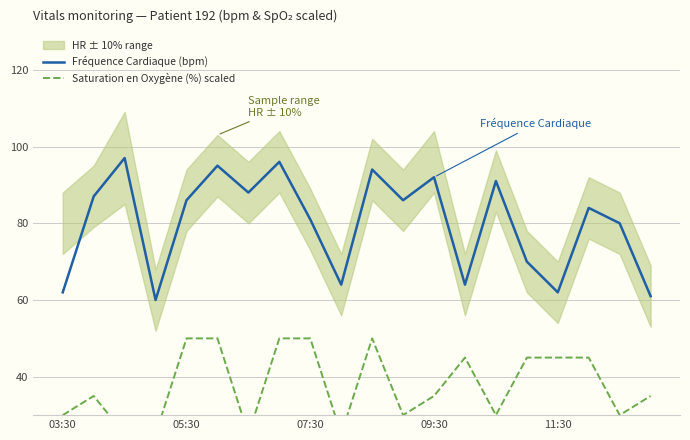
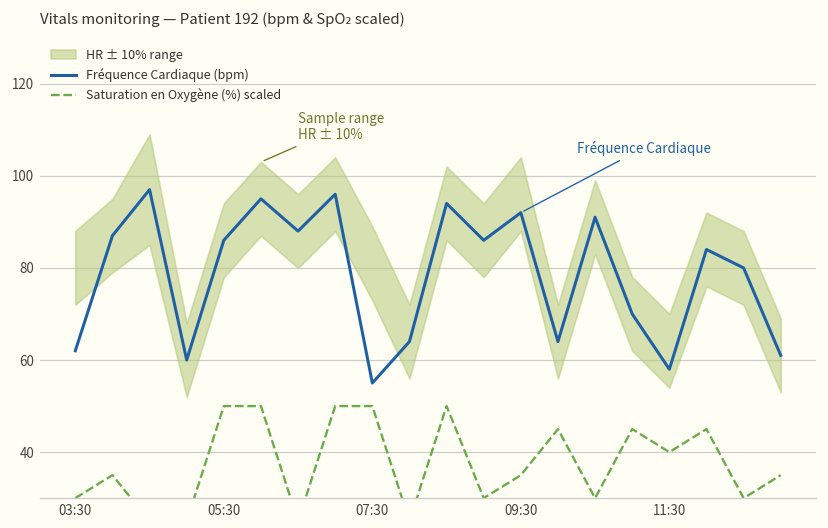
Fréquence Cardiaque (bpm), 07:30: 81 -> 55
Fréquence Cardiaque (bpm), 11:30: 62 -> 58
Saturation en Oxygène (%) scaled, 11:30: 45 -> 40
